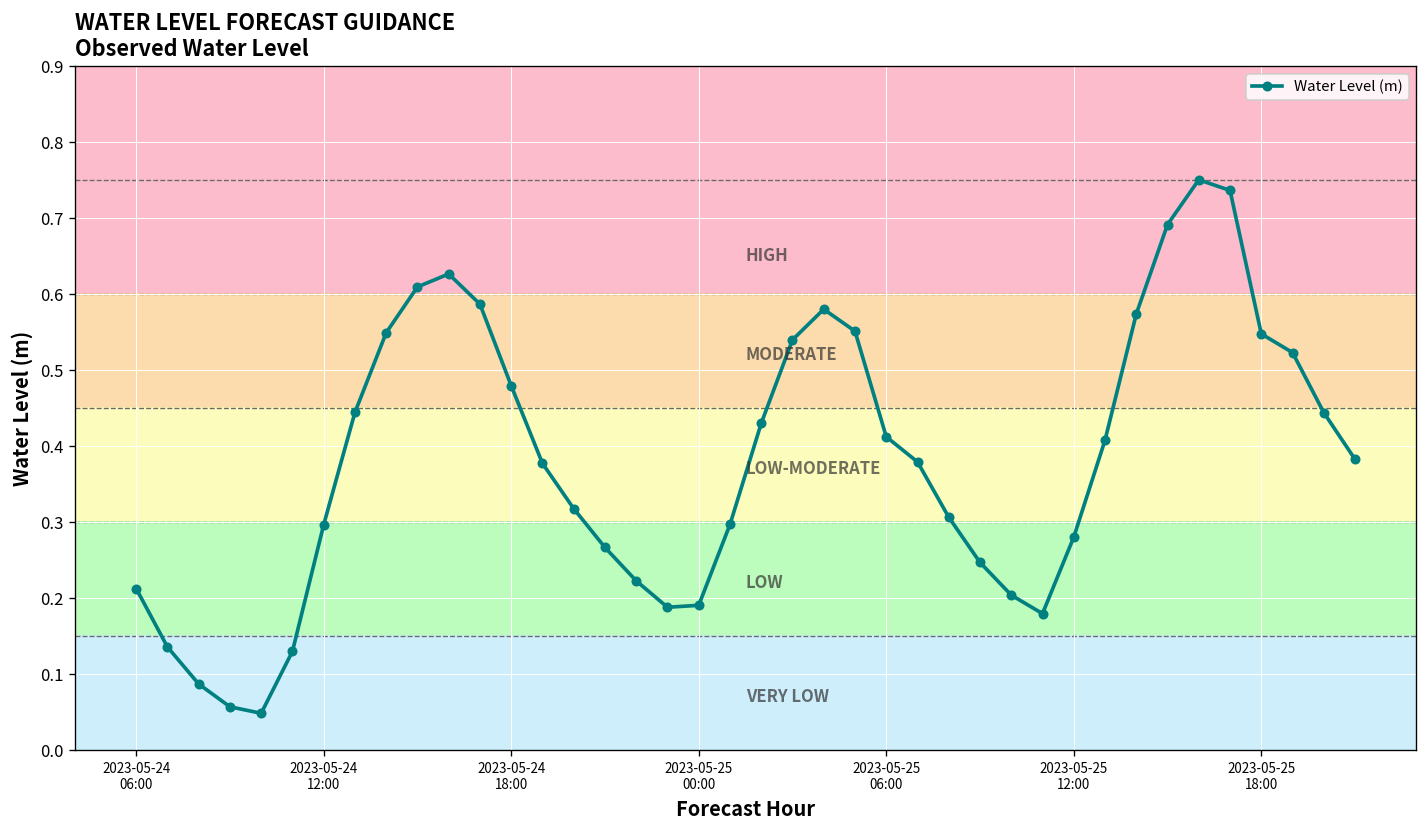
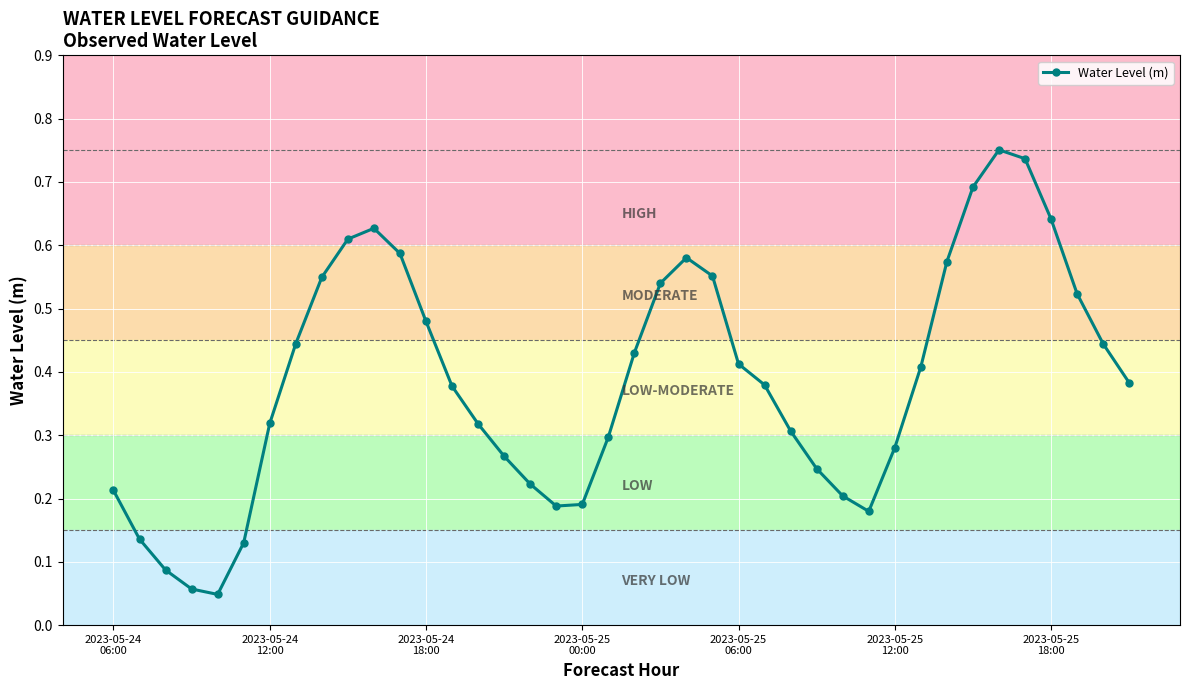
2023-05-24 12:00: 0.30 -> 0.32
2023-05-25 18:00: 0.55 -> 0.64
